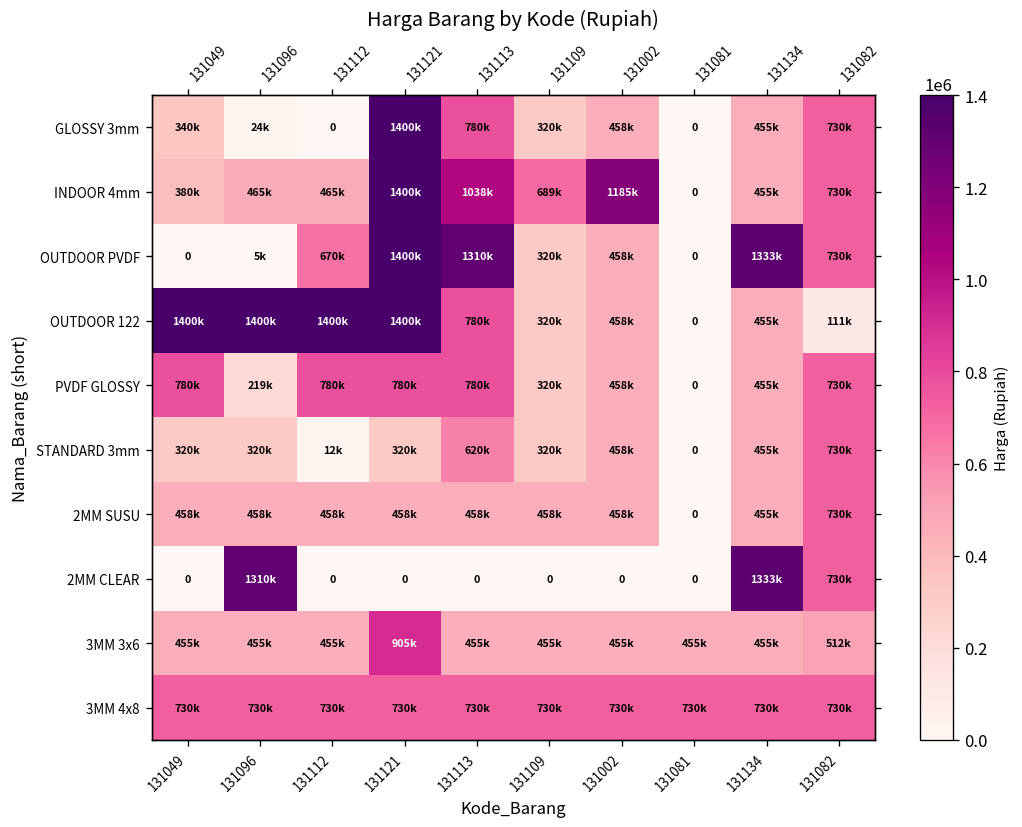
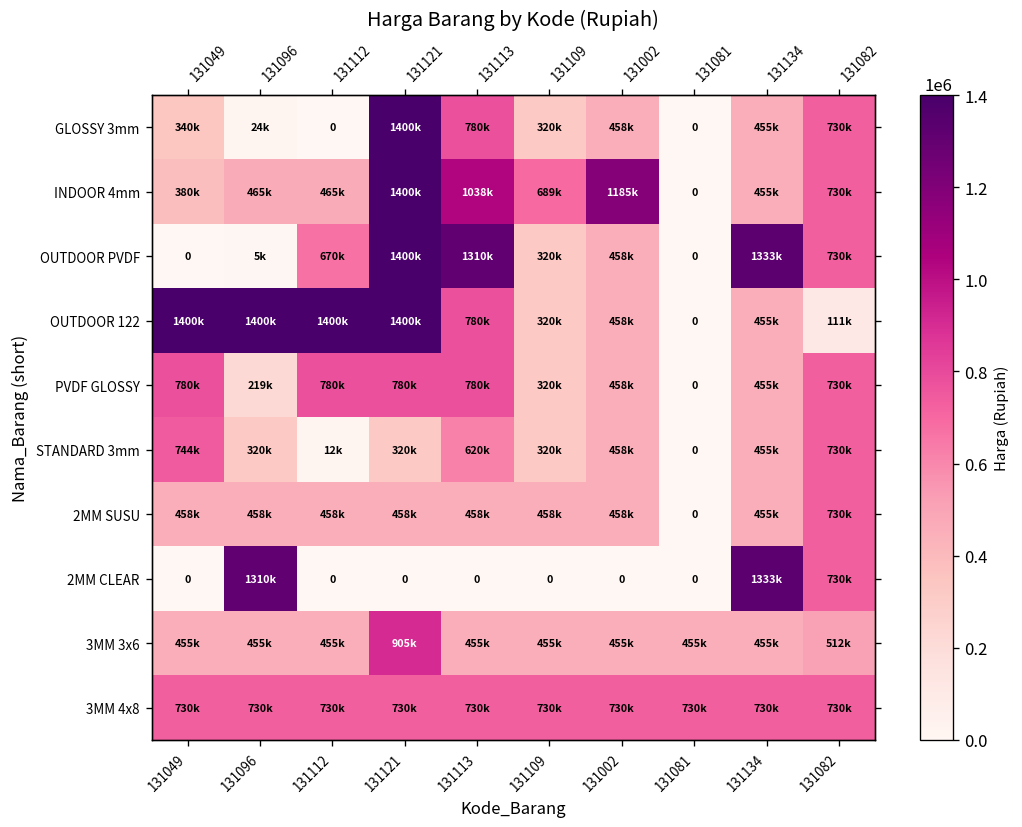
STANDARD 3mm, 131049: 320k -> 744k
